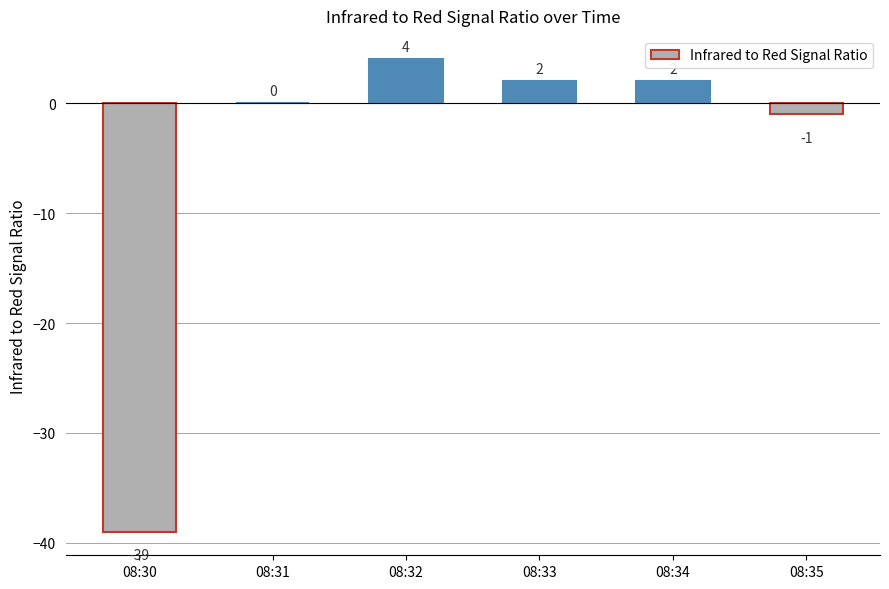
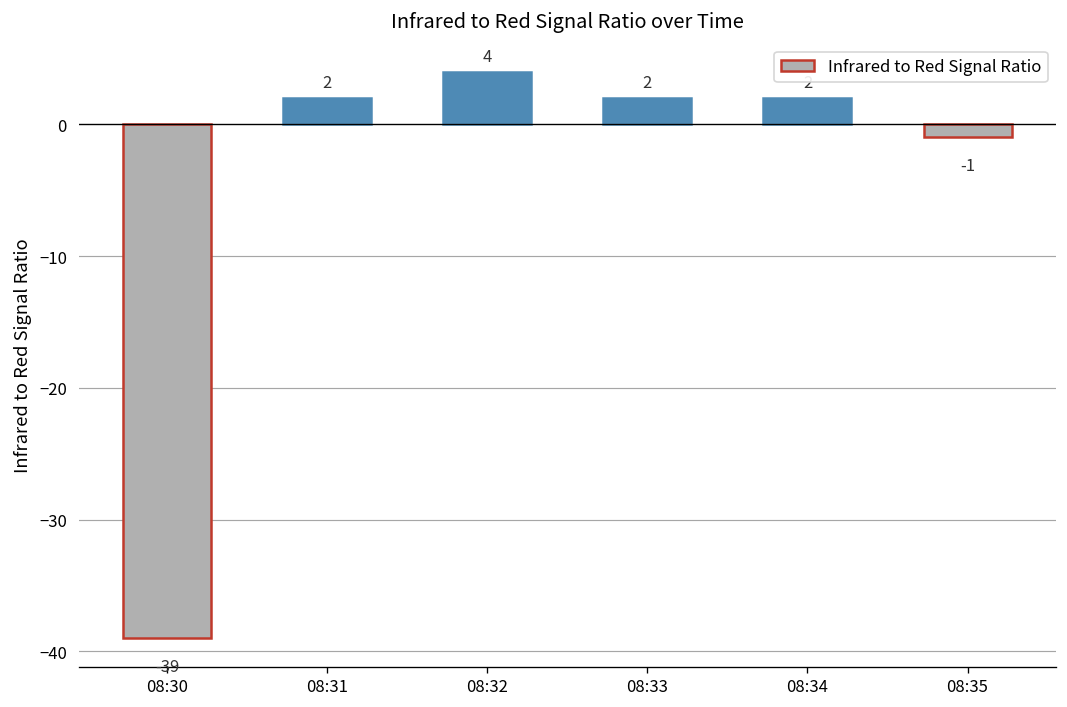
08:31: 0 -> 2
